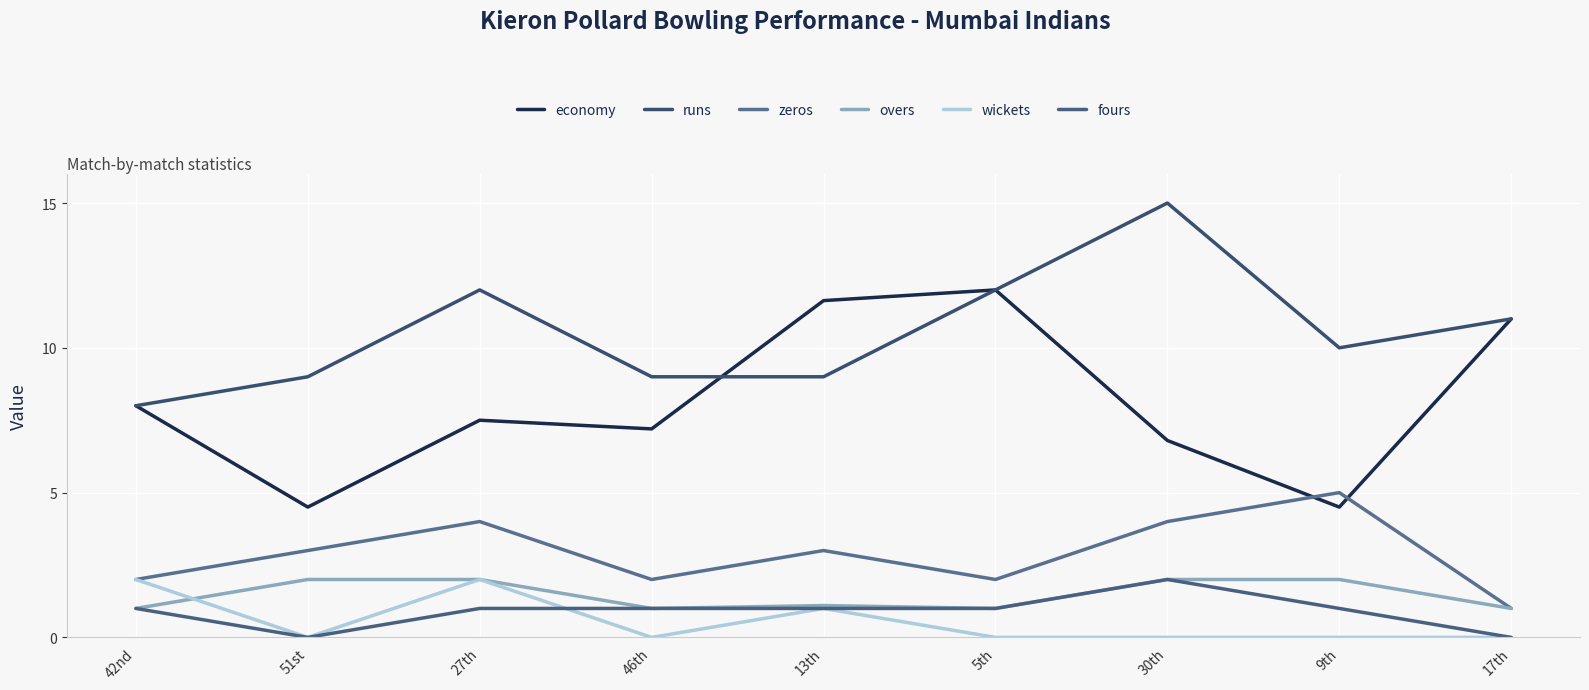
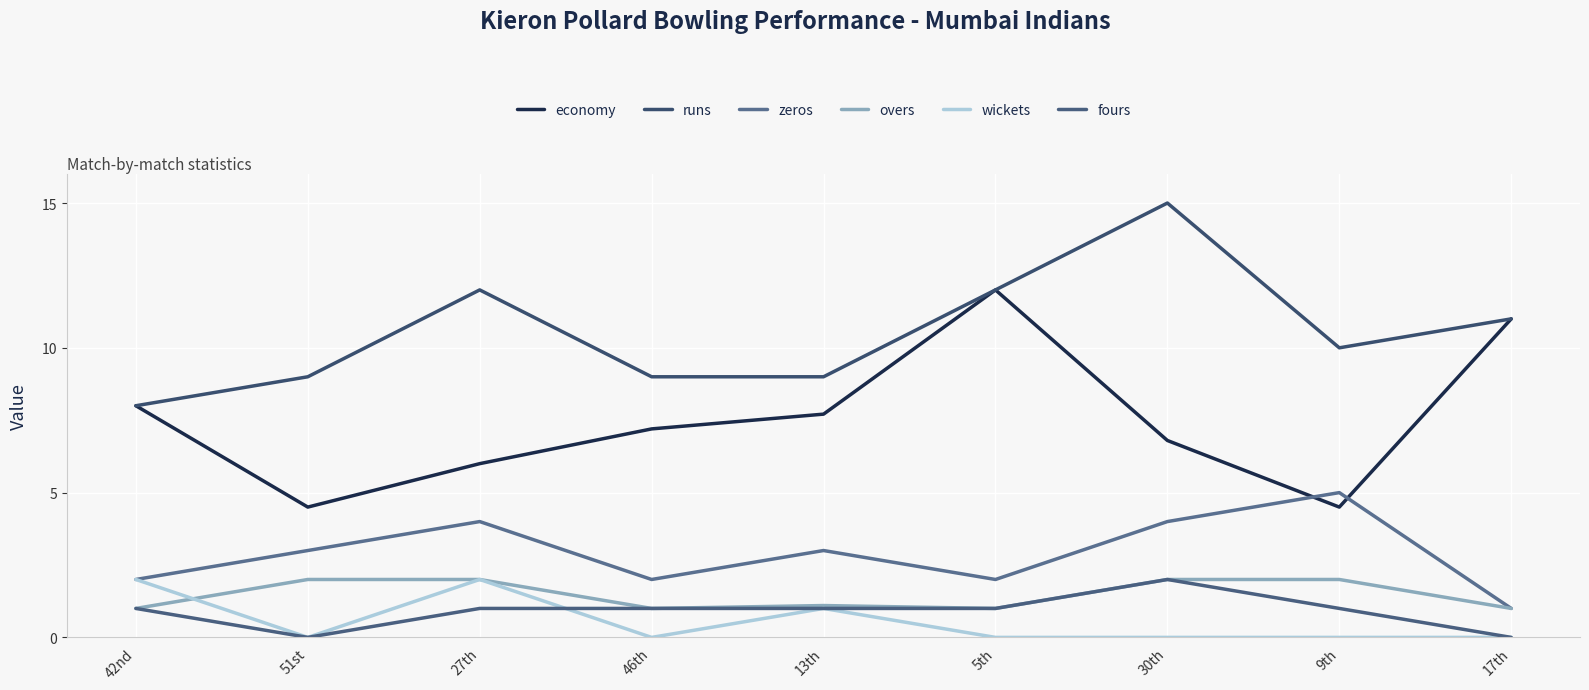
economy, 27th: 7.5 -> 6.0
economy, 13th: 11.6 -> 7.7
